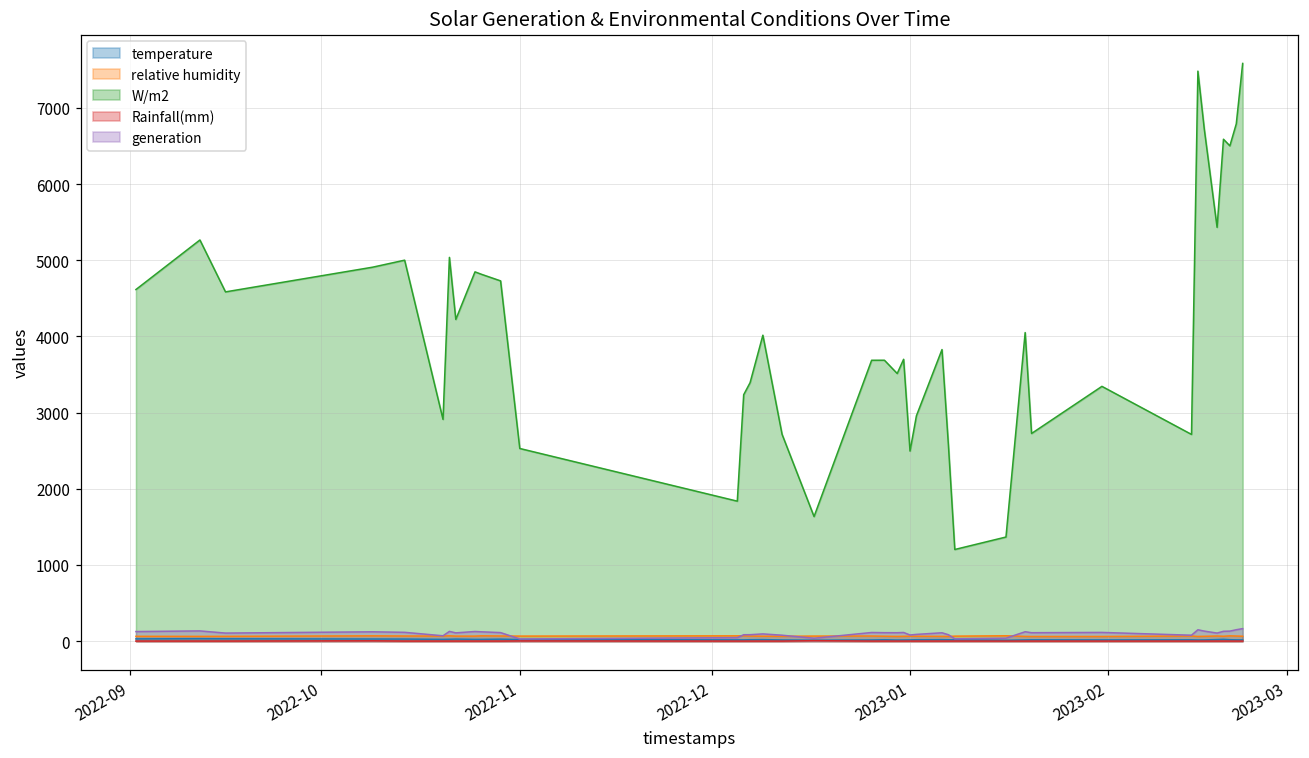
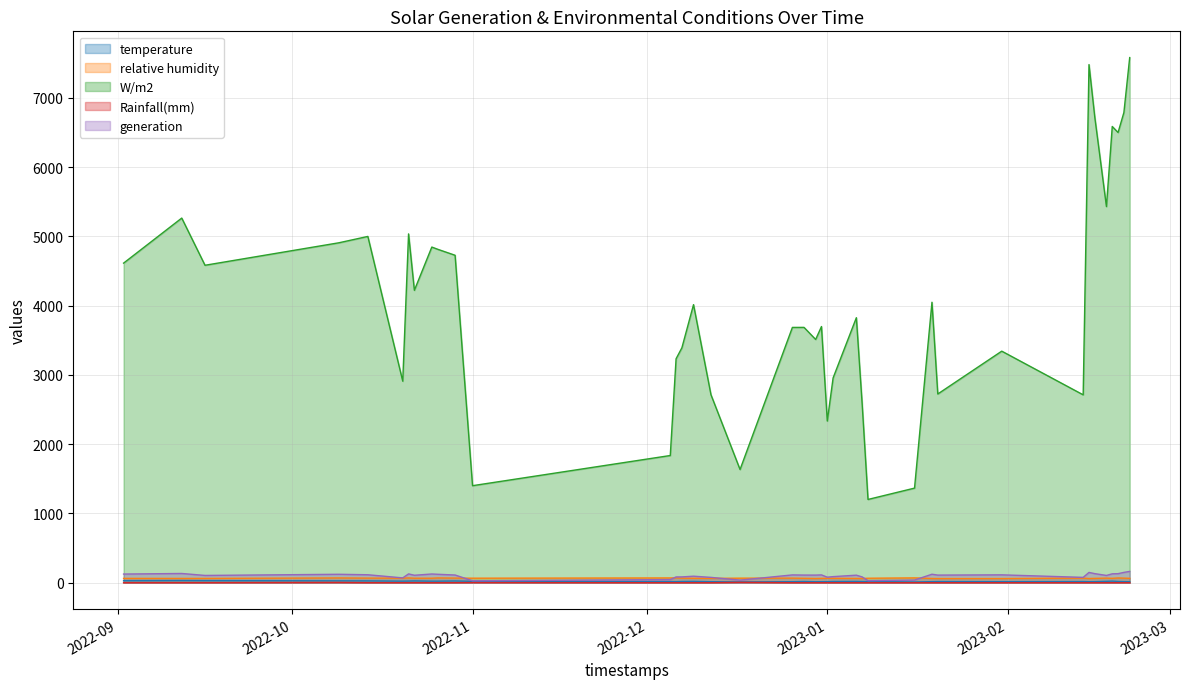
W/m2, 2022-11: 2500 -> 1400
W/m2, 2023-01: 2500 -> 2300
